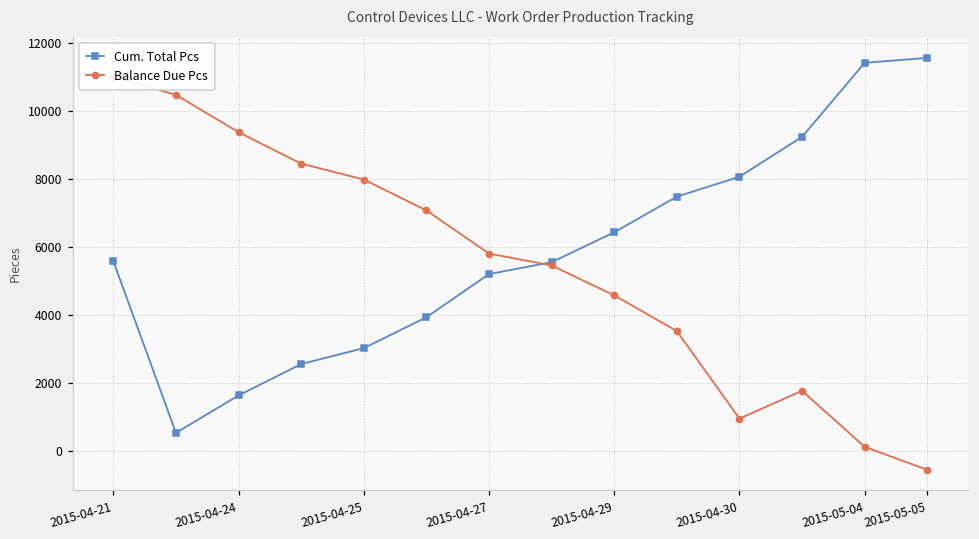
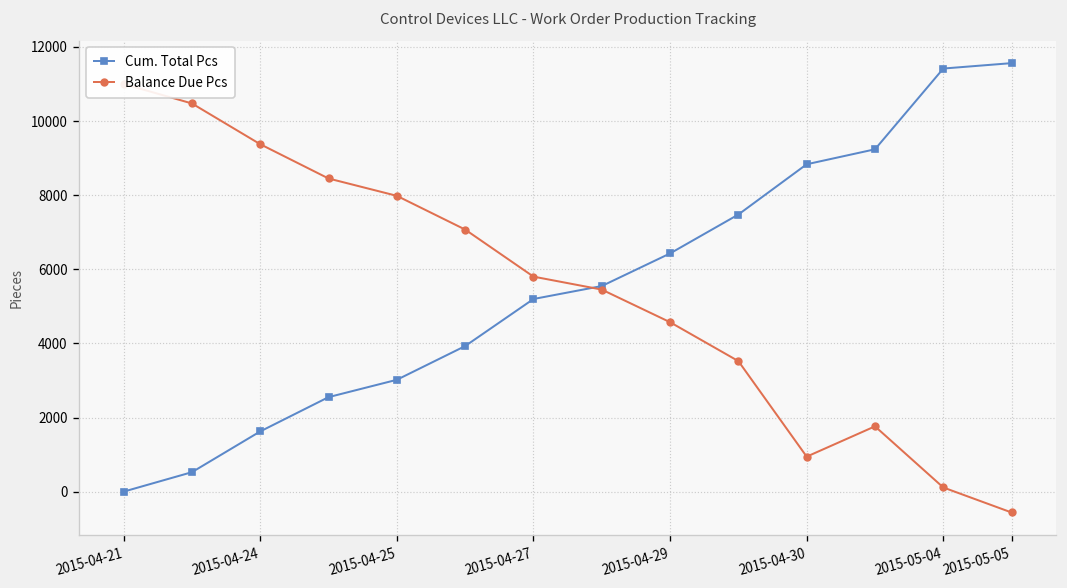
Cum. Total Pcs, 2015-04-21: 5600 -> 0
Cum. Total Pcs, 2015-04-30: 8100 -> 8800
